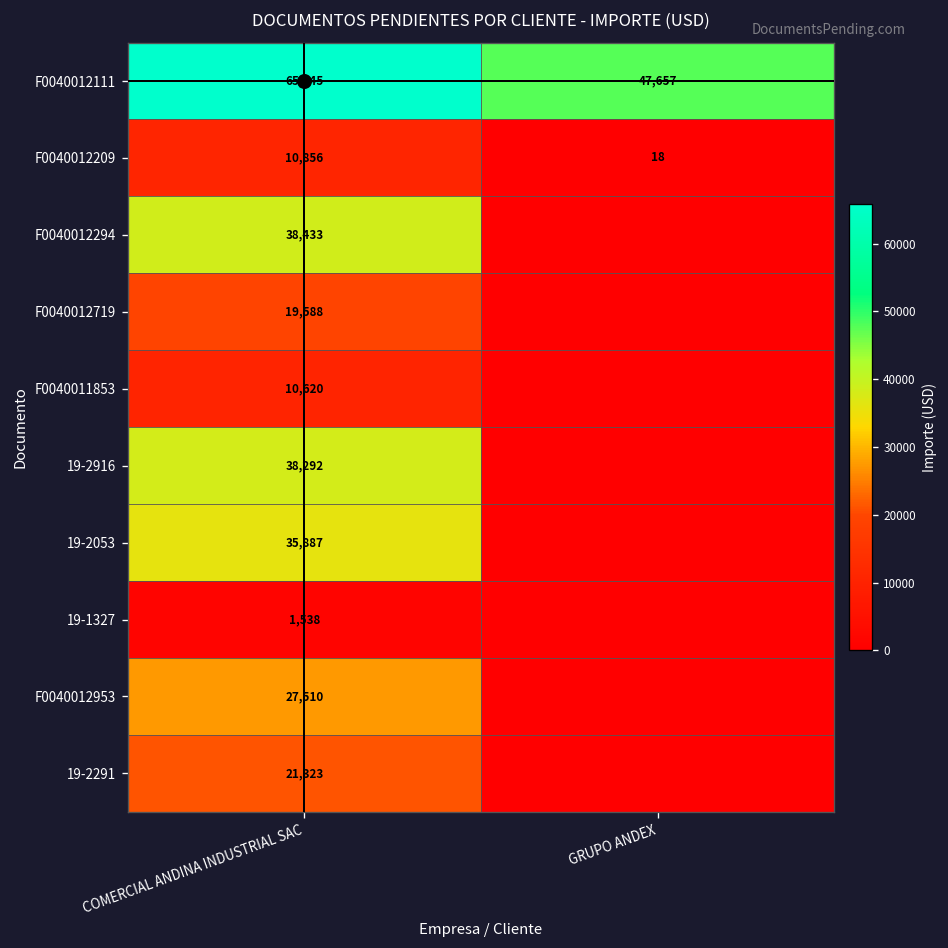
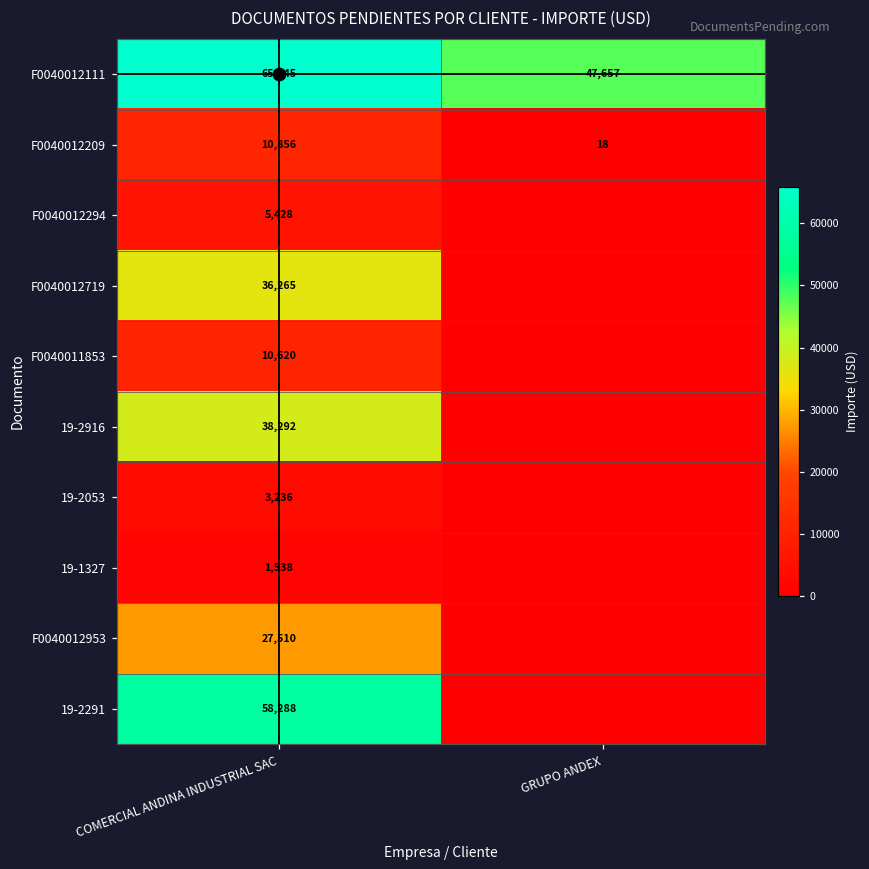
F0040012294, COMERCIAL ANDINA INDUSTRIAL SAC: 38,433 -> 5,428
F0040012719, COMERCIAL ANDINA INDUSTRIAL SAC: 19,588 -> 36,265
19-2053, COMERCIAL ANDINA INDUSTRIAL SAC: 35,887 -> 3,236
19-2291, COMERCIAL ANDINA INDUSTRIAL SAC: 21,323 -> 58,288
